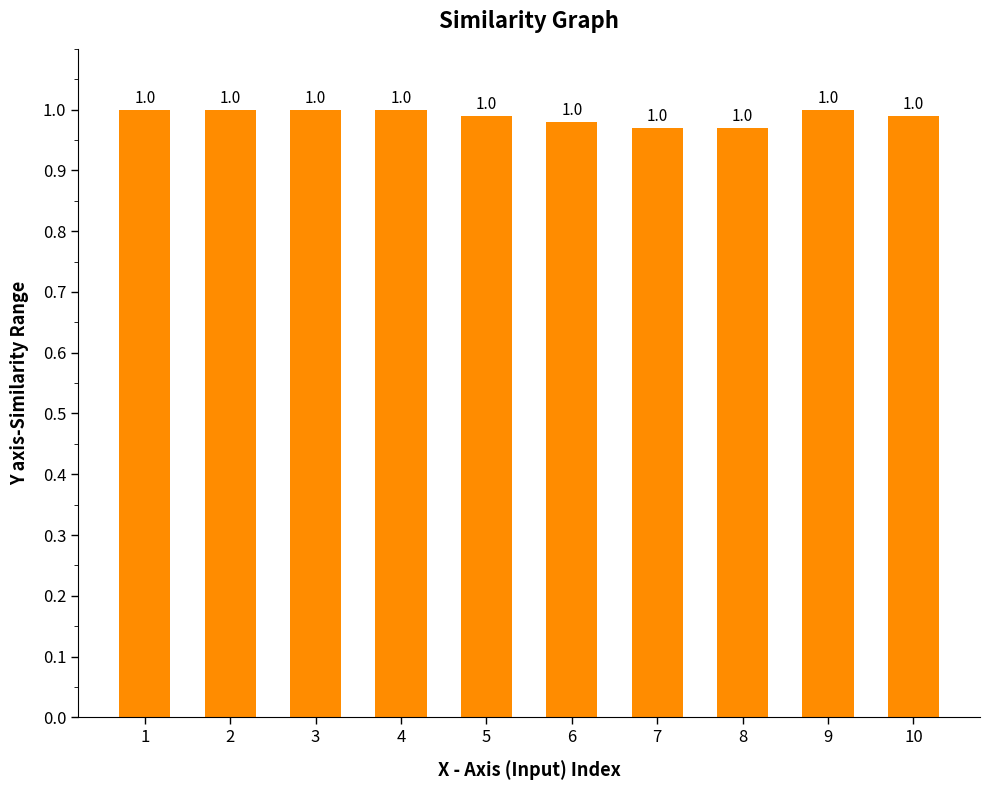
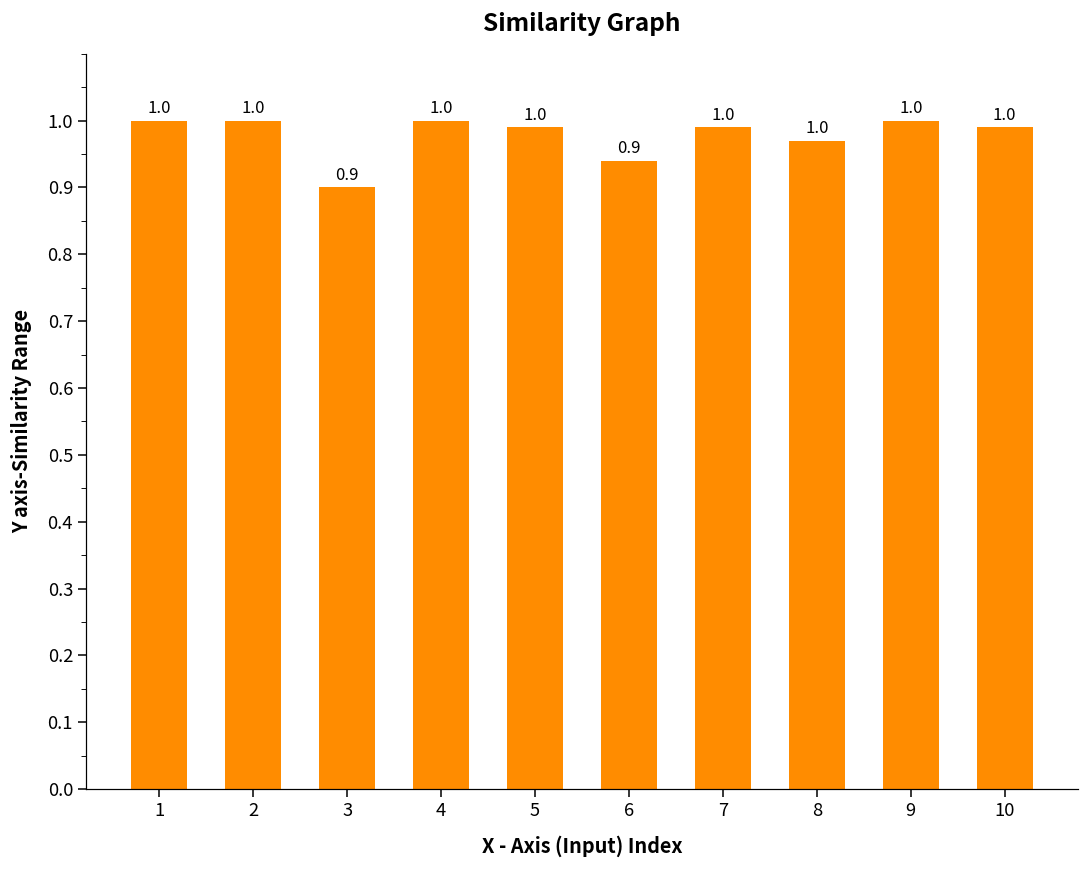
3: 1.0 -> 0.9
6: 1.0 -> 0.9
7: 0.97 -> 0.99
